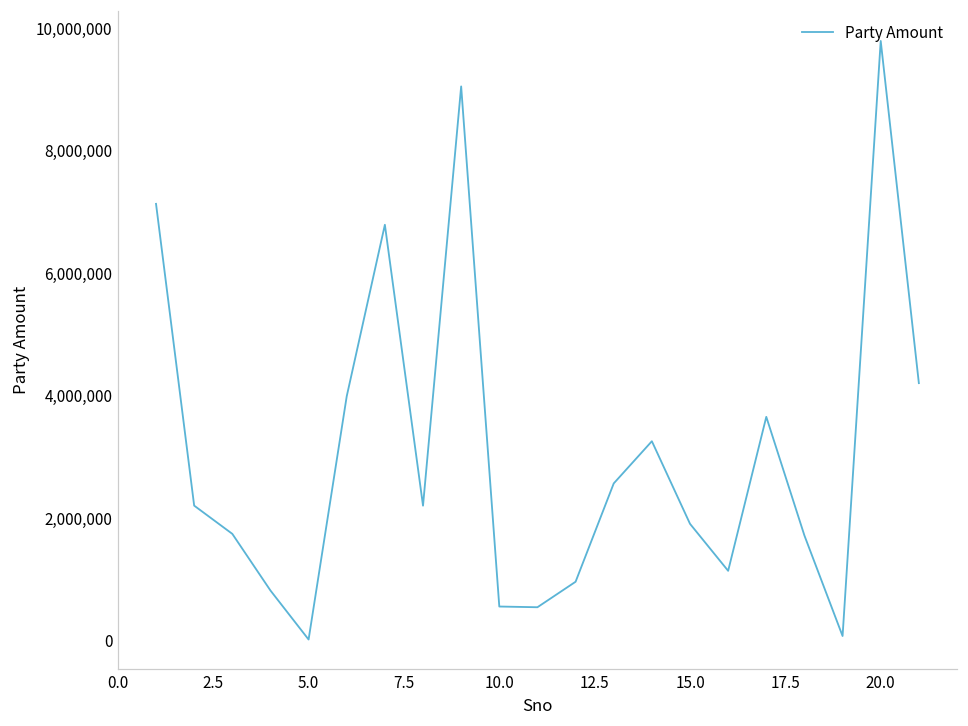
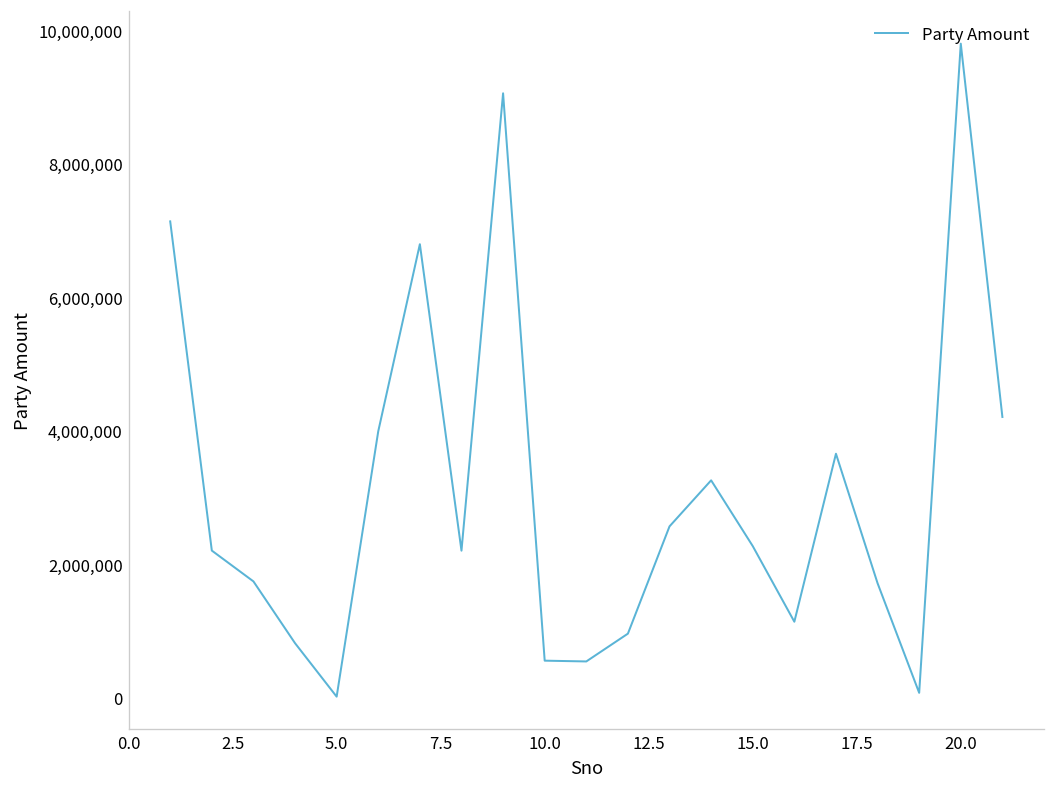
15.0: 1,900,000 -> 2,300,000
